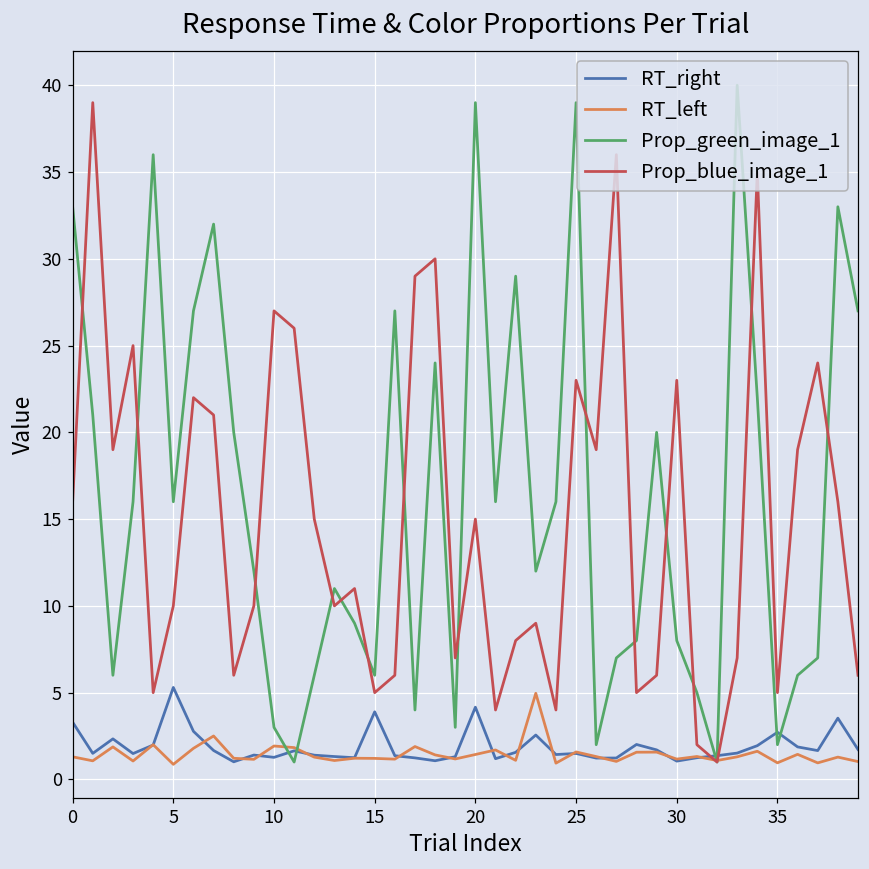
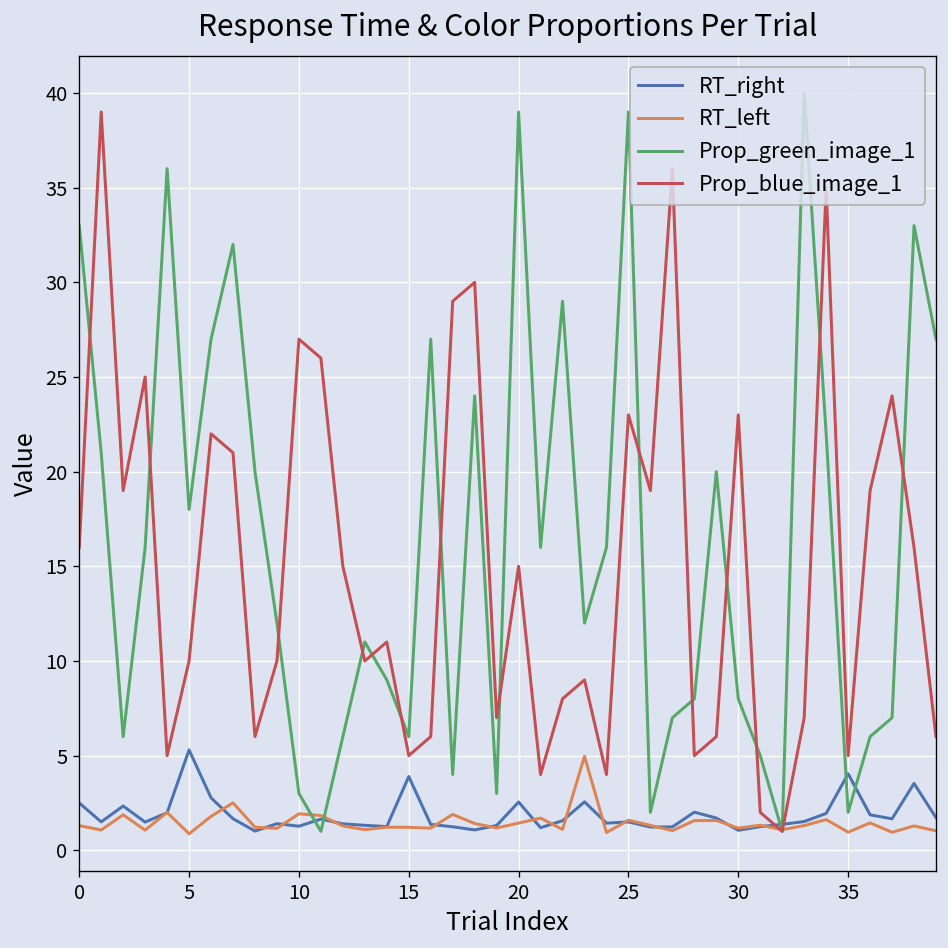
RT_right, 0: 3.3 -> 2.5
Prop_green_image_1, 5: 16 -> 18
RT_right, 20: 4.2 -> 2.5
RT_right, 35: 2.7 -> 4.0
